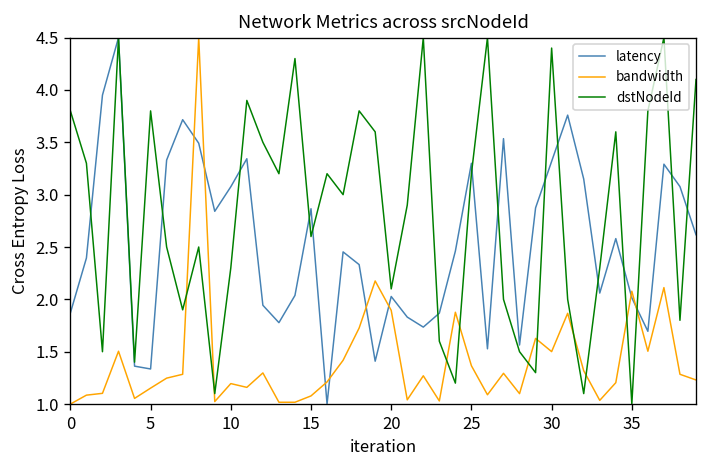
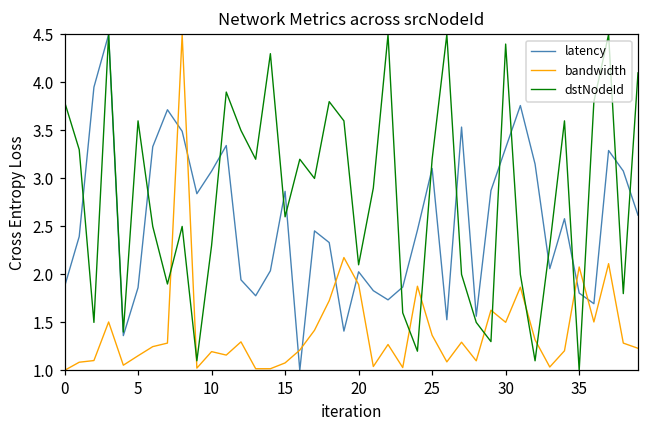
latency, 5: 1.3 -> 1.9
dstNodeId, 5: 3.8 -> 3.6
latency, 25: 3.3 -> 3.1
latency, 35: 2.0 -> 1.8
